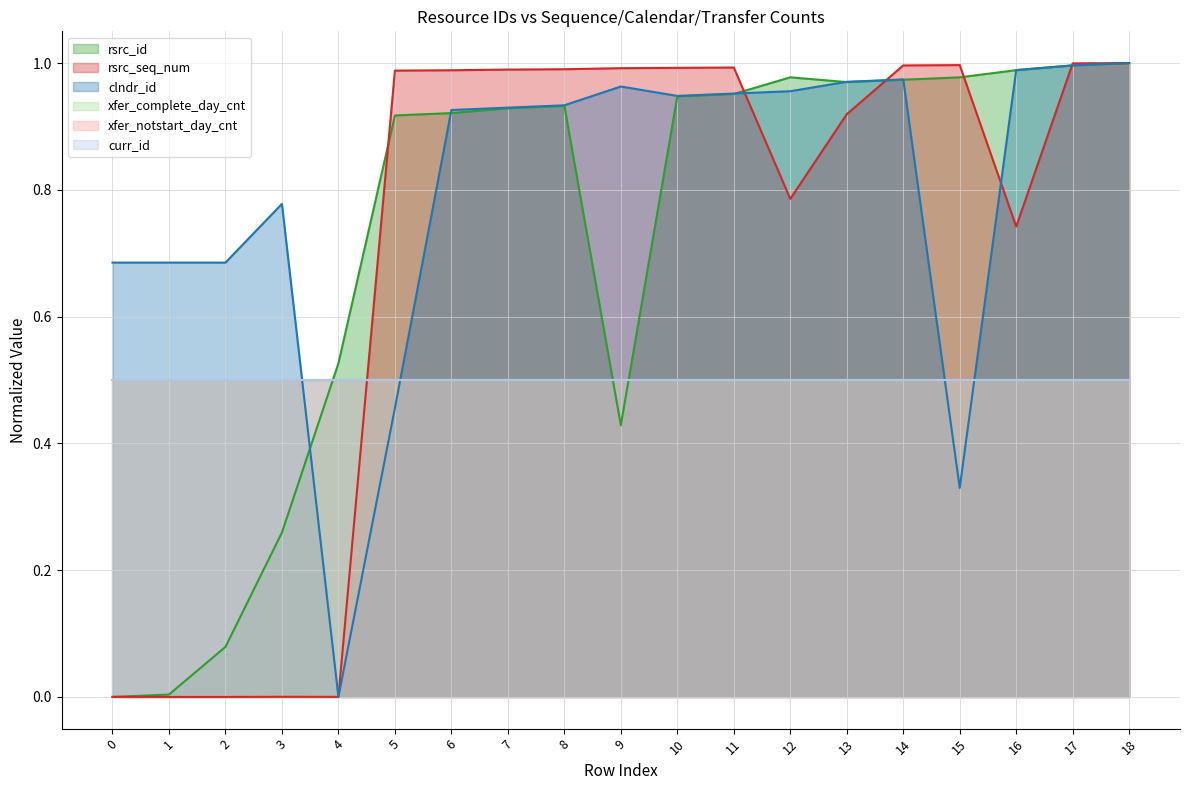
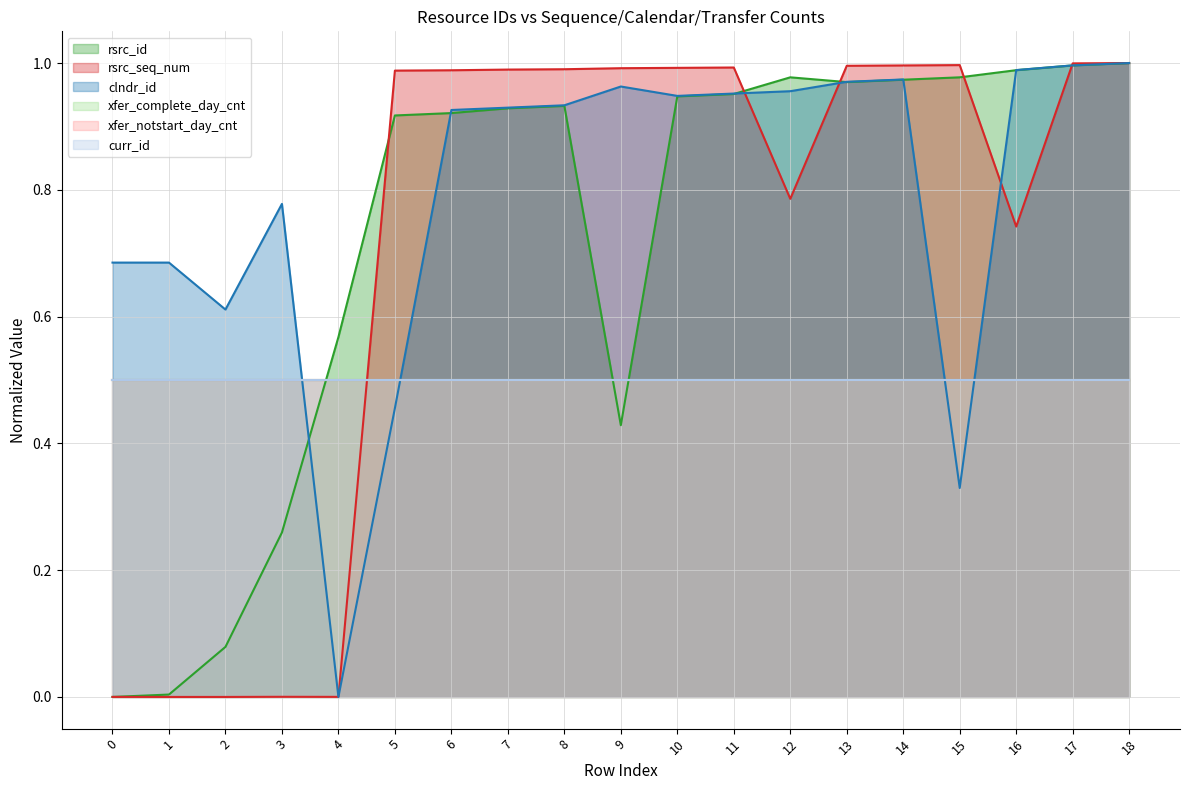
clndr_id, 2: 0.69 -> 0.61
rsrc_id, 4: 0.53 -> 0.57
rsrc_seq_num, 13: 0.92 -> 1.00
